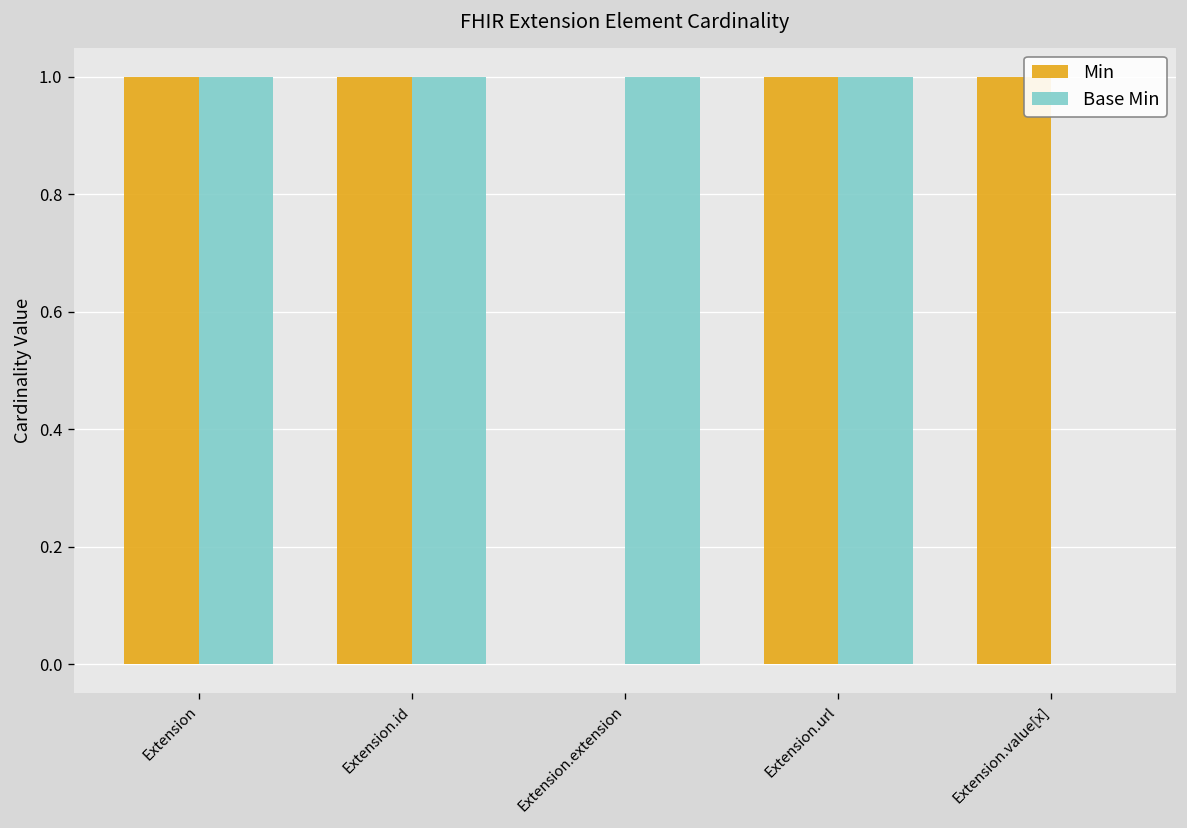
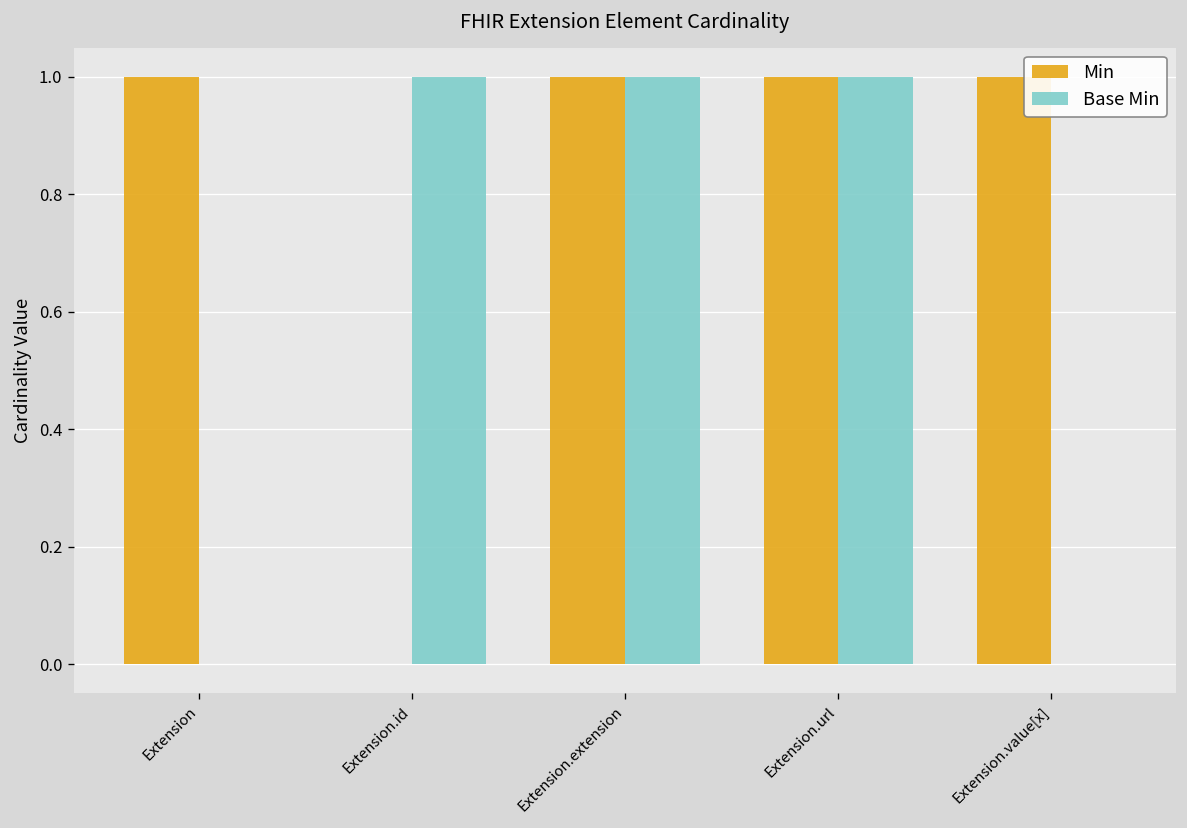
Base Min, Extension: 1 -> 0
Min, Extension.id: 1 -> 0
Min, Extension.extension: 0 -> 1
